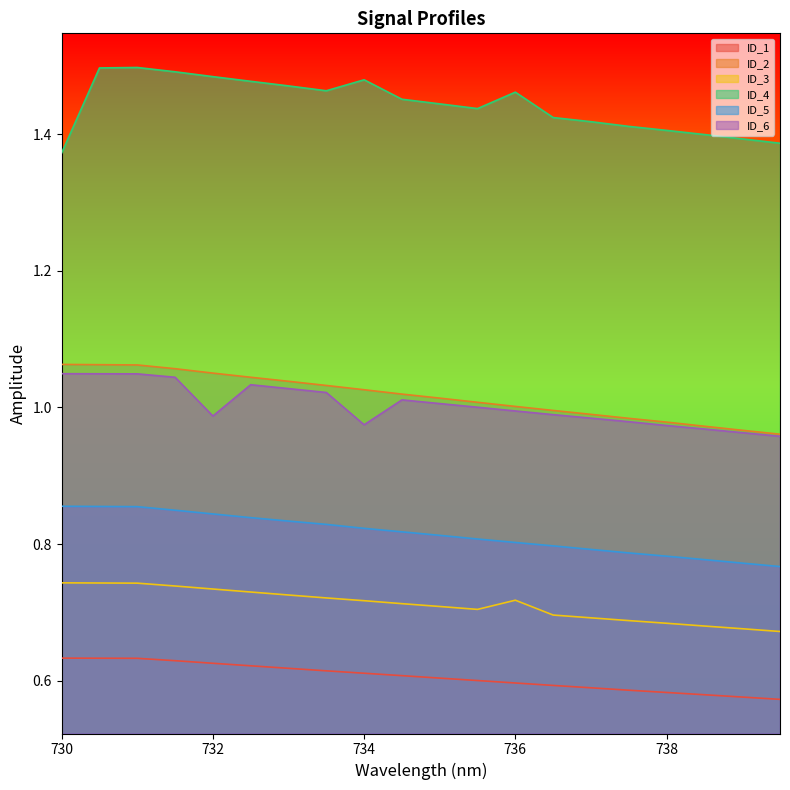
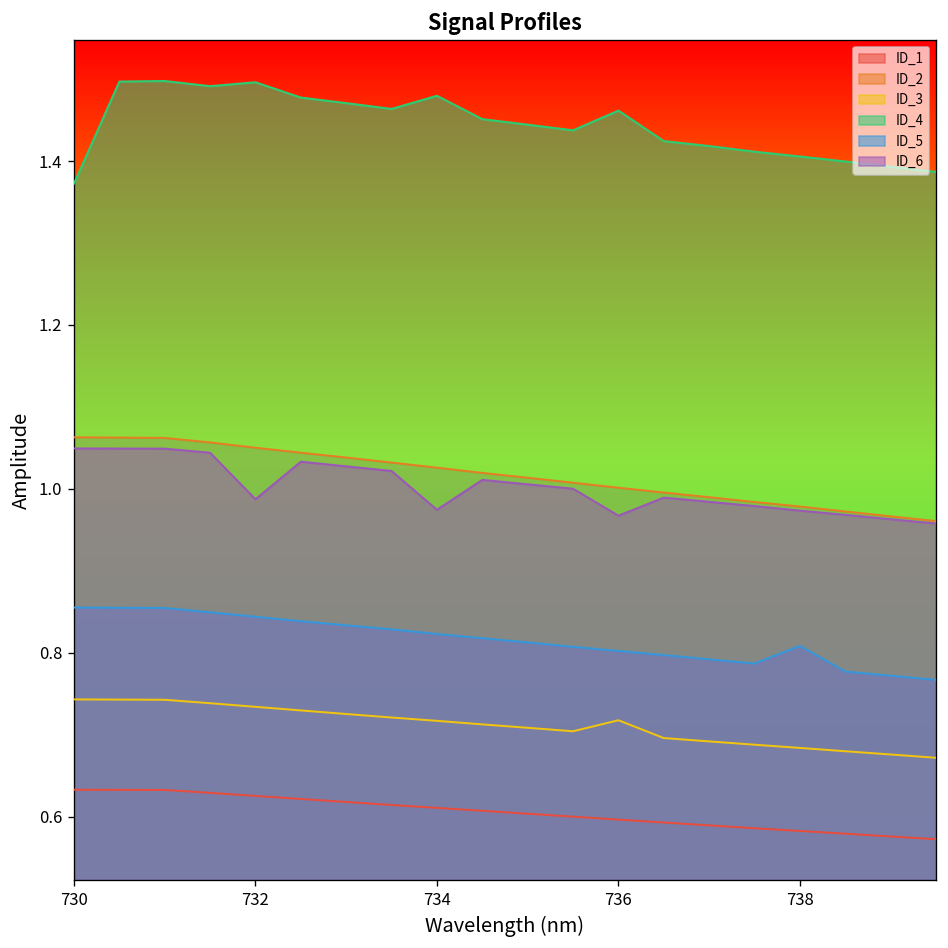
ID_4, 732: 1.48 -> 1.50
ID_6, 736: 0.99 -> 0.97
ID_5, 738: 0.78 -> 0.81
